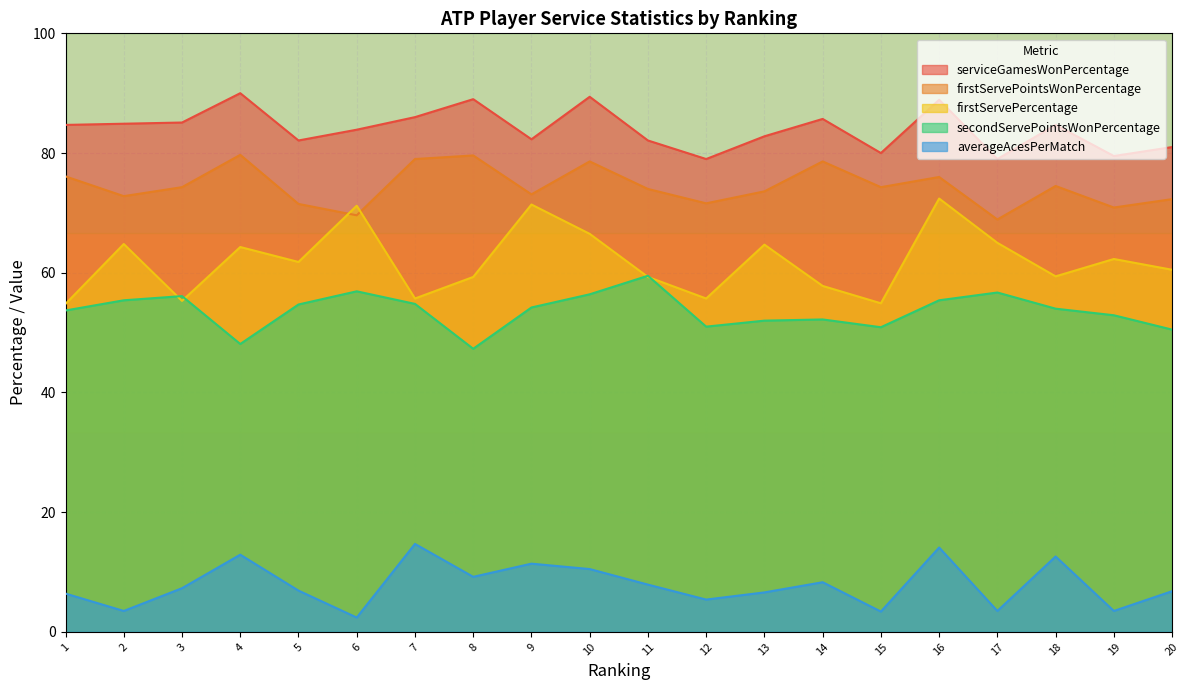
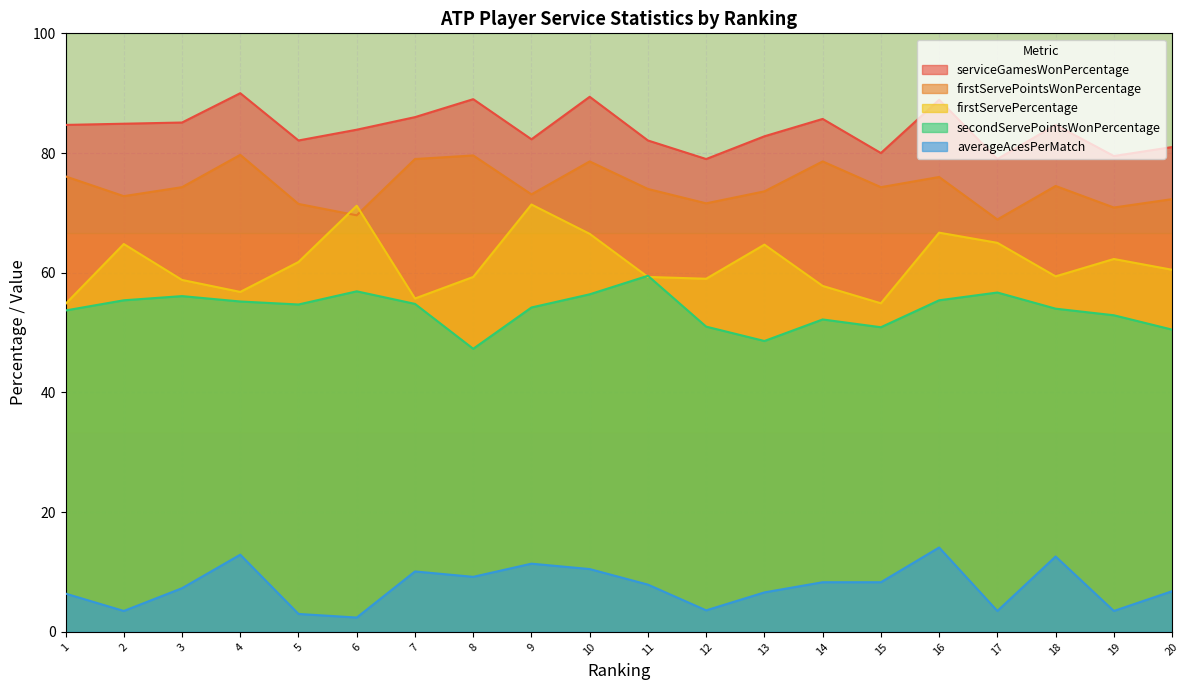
firstServePercentage, 3: 55 -> 59
firstServePercentage, 4: 64 -> 57
secondServePointsWonPercentage, 4: 48 -> 55
averageAcesPerMatch, 5: 7 -> 3
averageAcesPerMatch, 7: 15 -> 10
firstServePercentage, 12: 56 -> 59
averageAcesPerMatch, 12: 5 -> 4
secondServePointsWonPercentage, 13: 52 -> 49
averageAcesPerMatch, 15: 3 -> 8
firstServePercentage, 16: 72 -> 67
